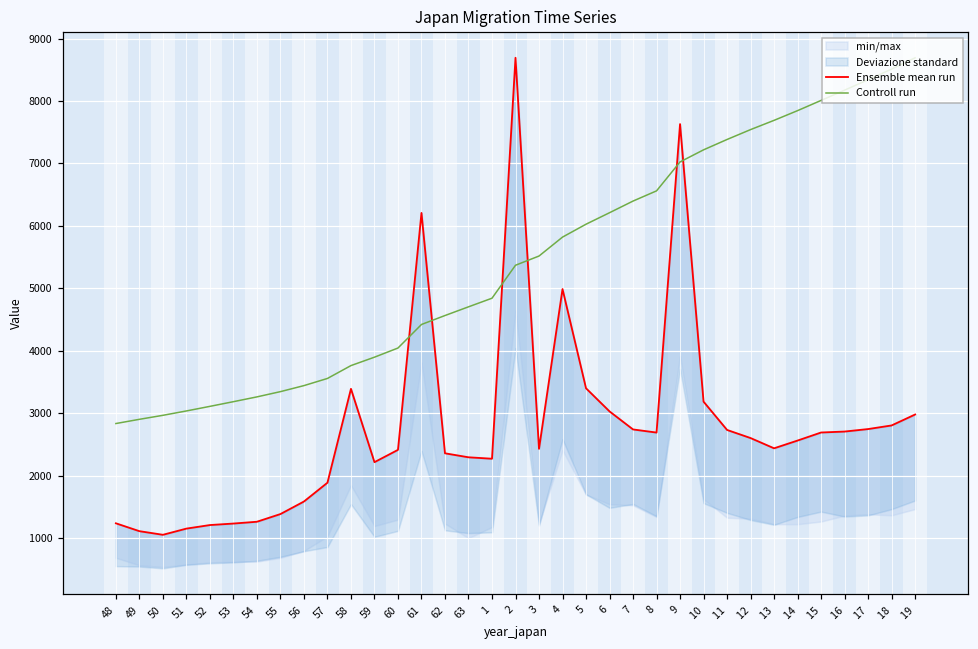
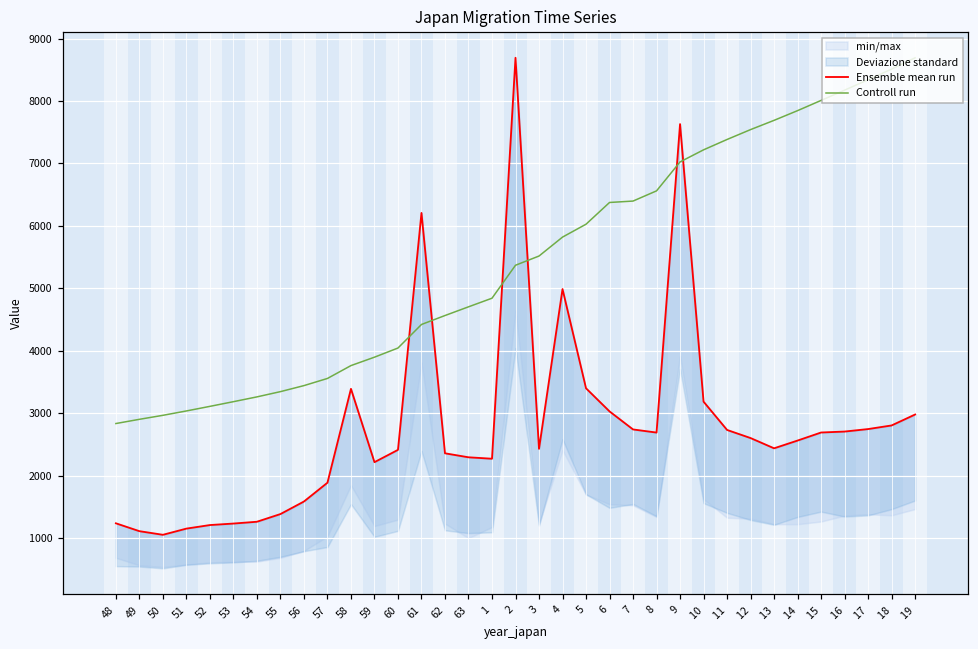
Controll run, 6: 6200 -> 6400
